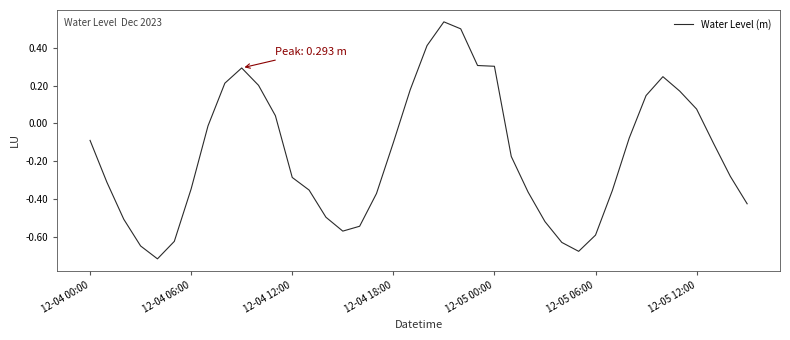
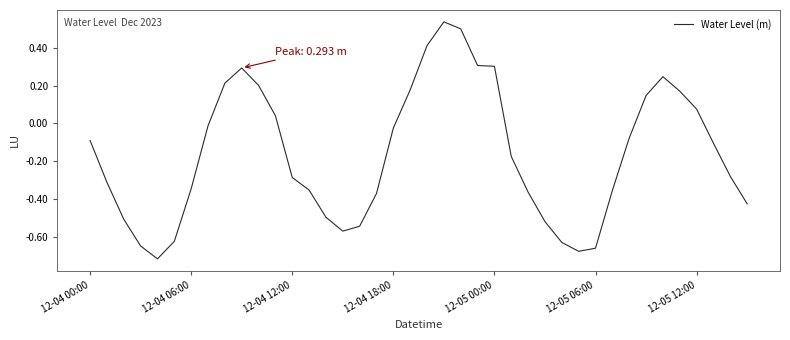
12-04 18:00: -0.10 -> -0.02
12-05 06:00: -0.59 -> -0.66
